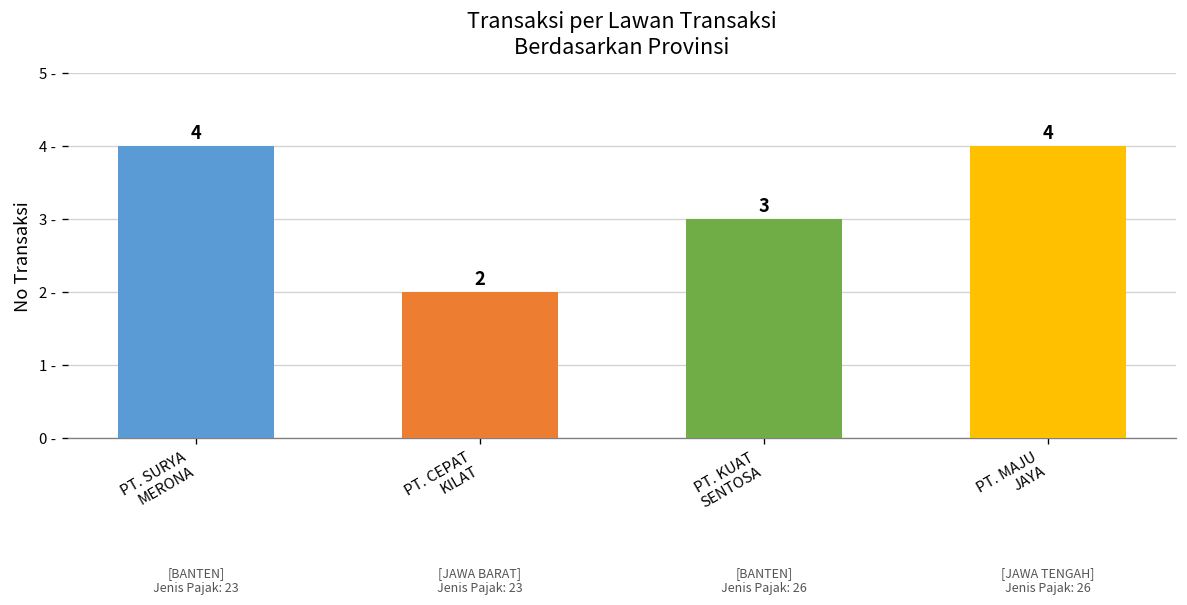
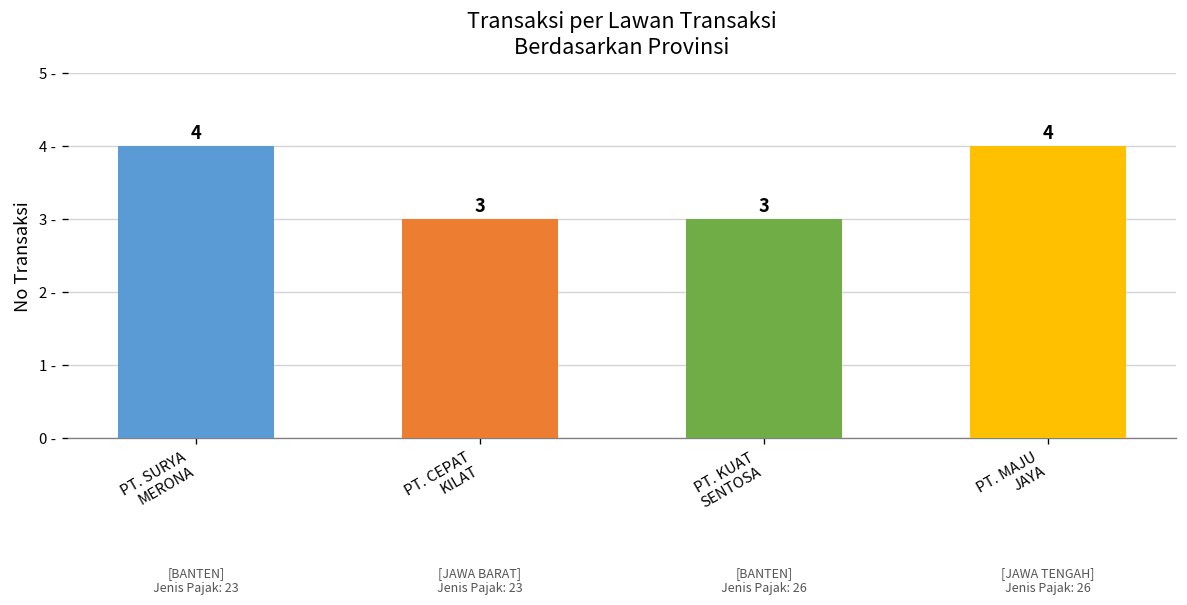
PT. CEPAT KILAT: 2 -> 3
